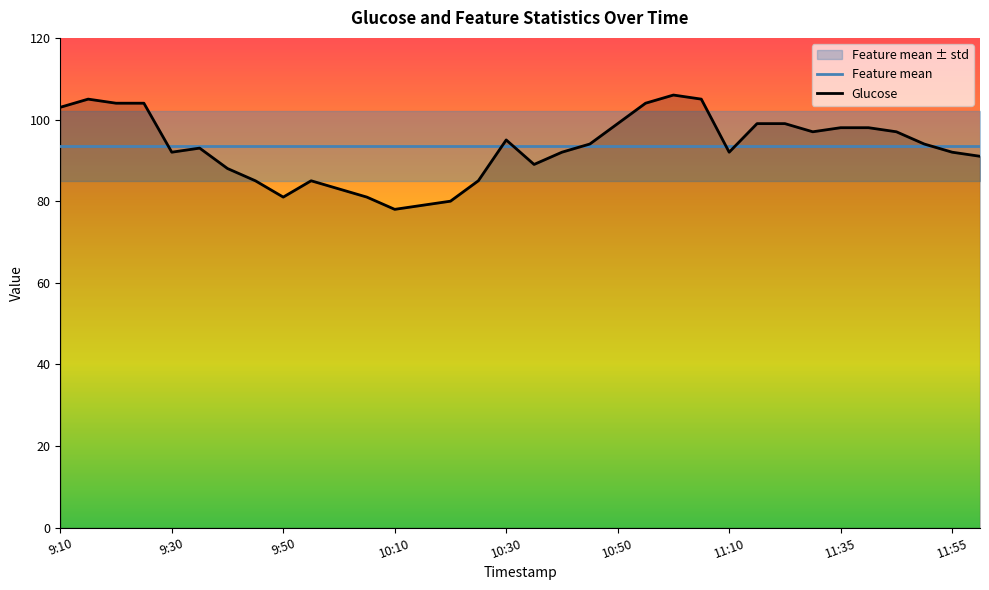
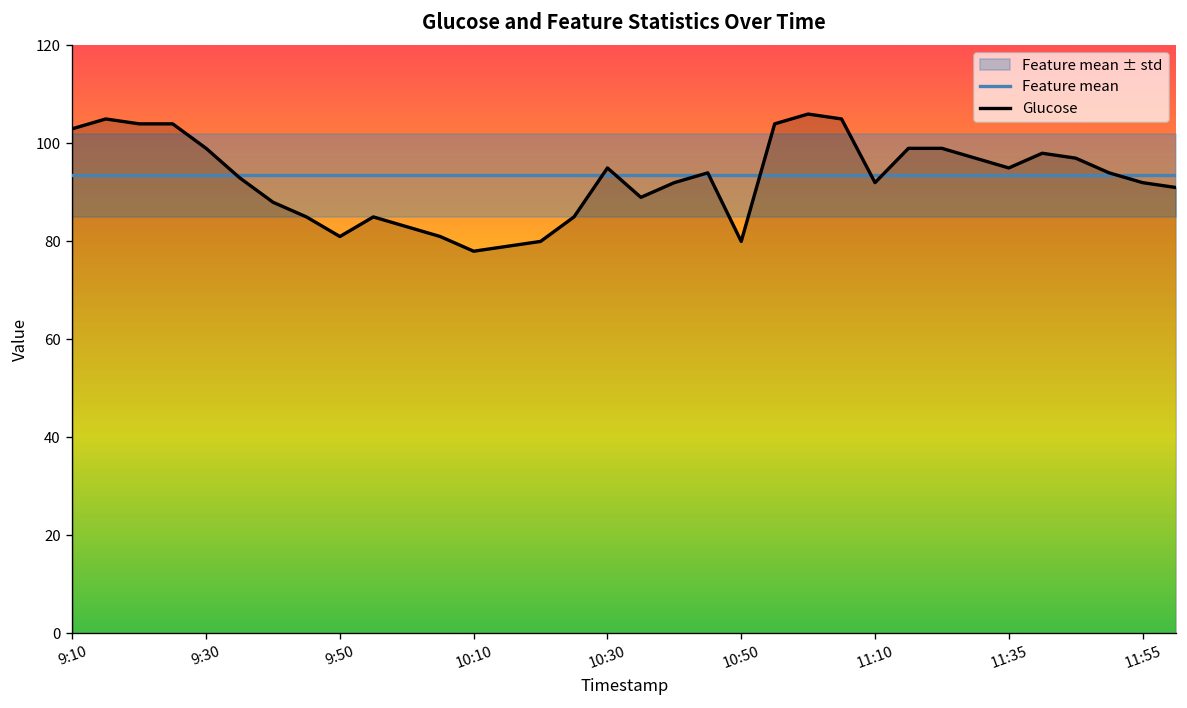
Glucose, 9:30: 92 -> 99
Glucose, 10:50: 99 -> 80
Glucose, 11:35: 98 -> 95
